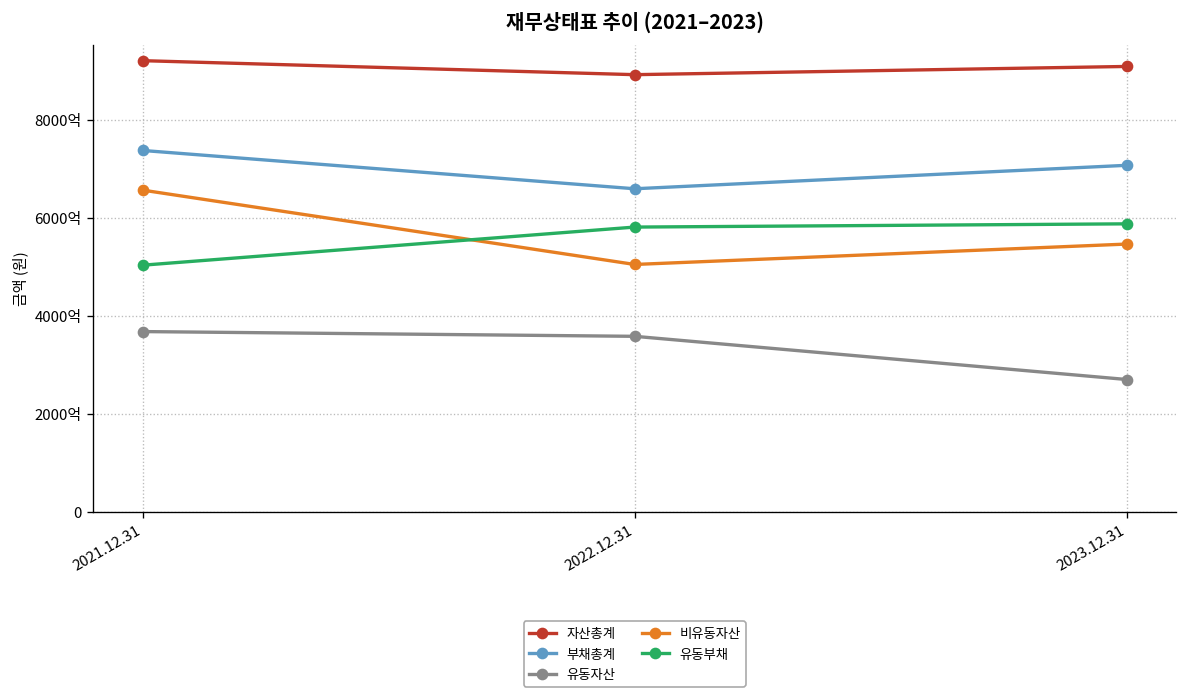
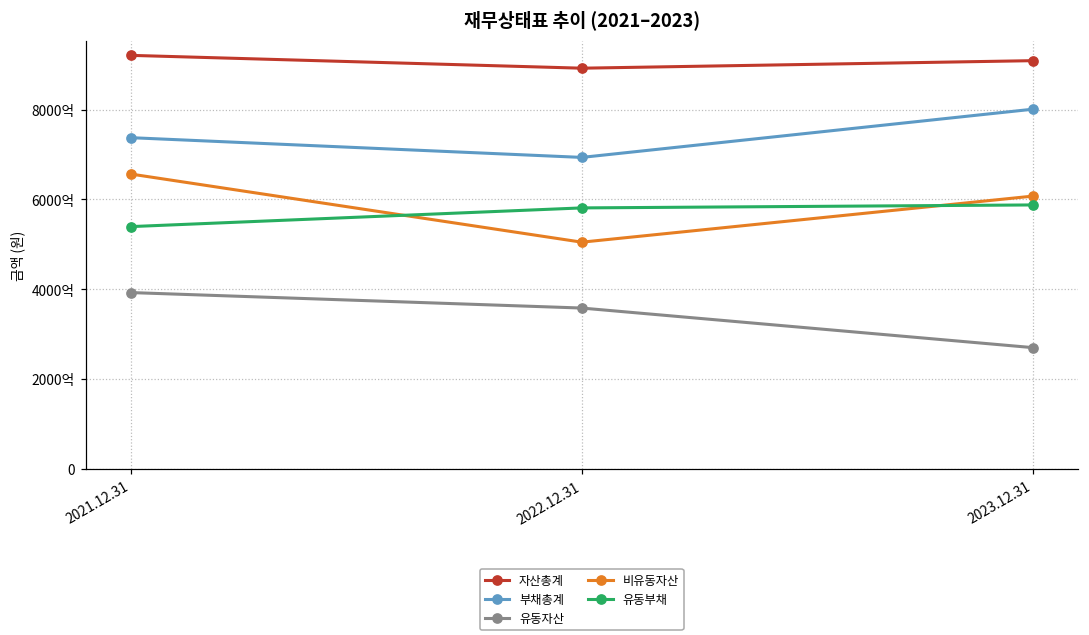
유동자산, 2021.12.31: 3700억 -> 3900억
유동부채, 2021.12.31: 5000억 -> 5400억
부채총계, 2022.12.31: 6600억 -> 6900억
부채총계, 2023.12.31: 7100억 -> 8000억
비유동자산, 2023.12.31: 5500억 -> 6100억
